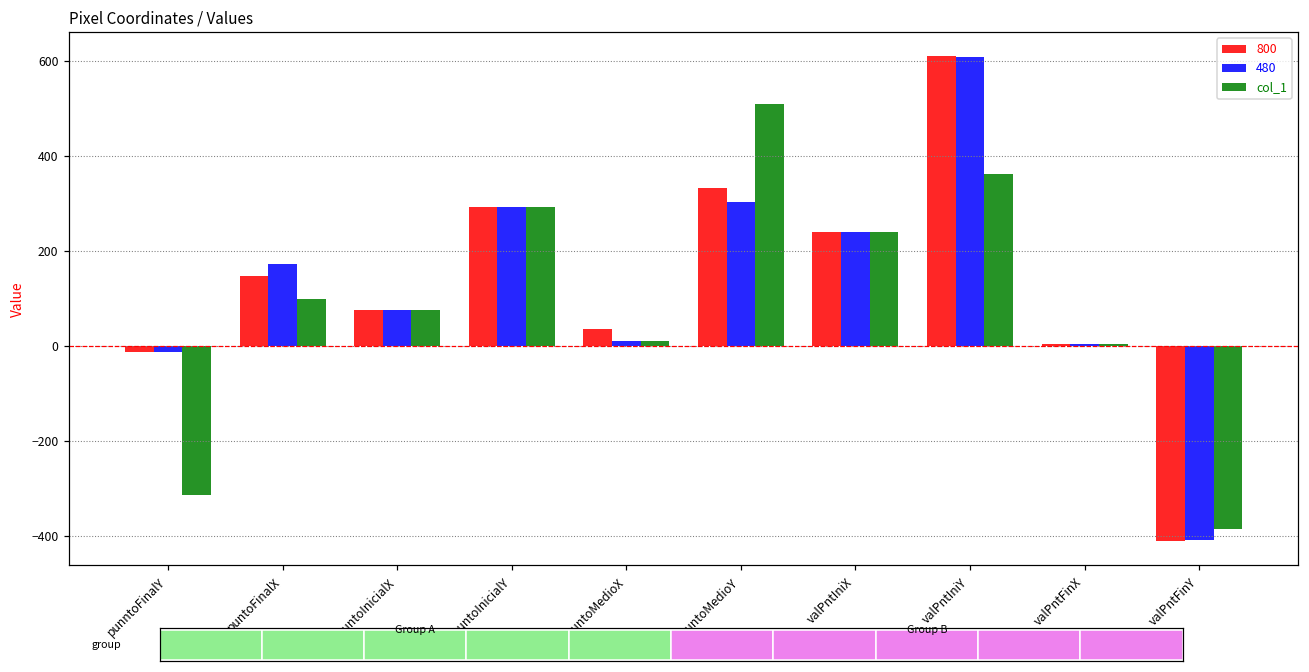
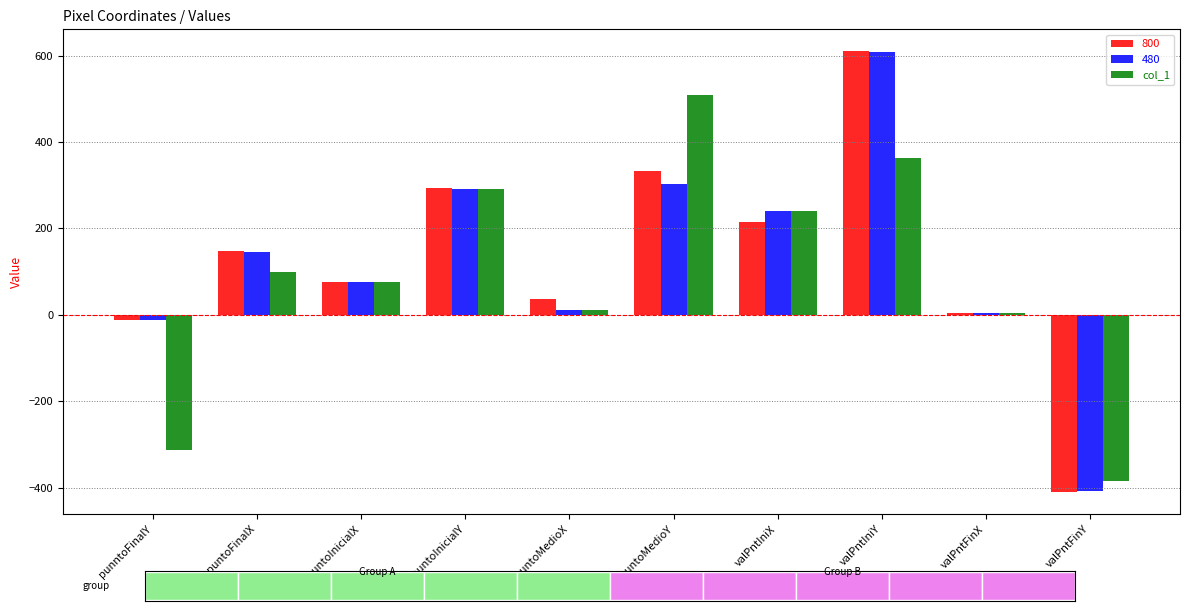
Pixel Coordinates / Values, 480, puntoFinalX: 170 -> 150
Pixel Coordinates / Values, 800, valPntIniX: 240 -> 220
